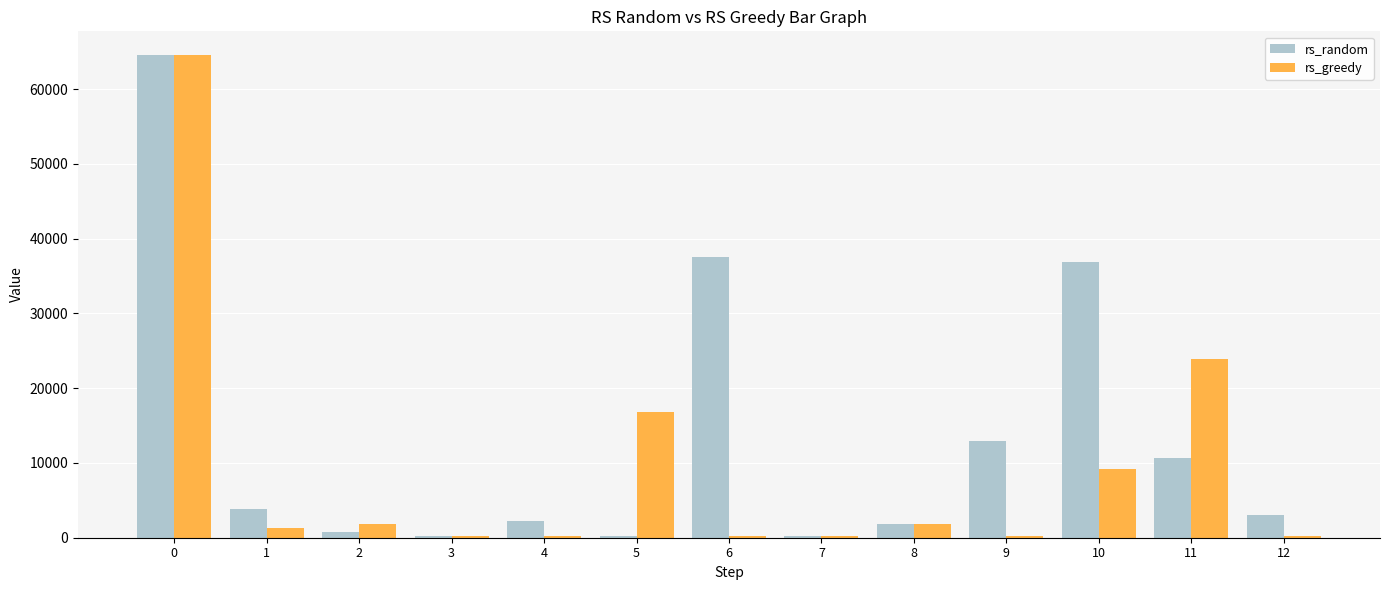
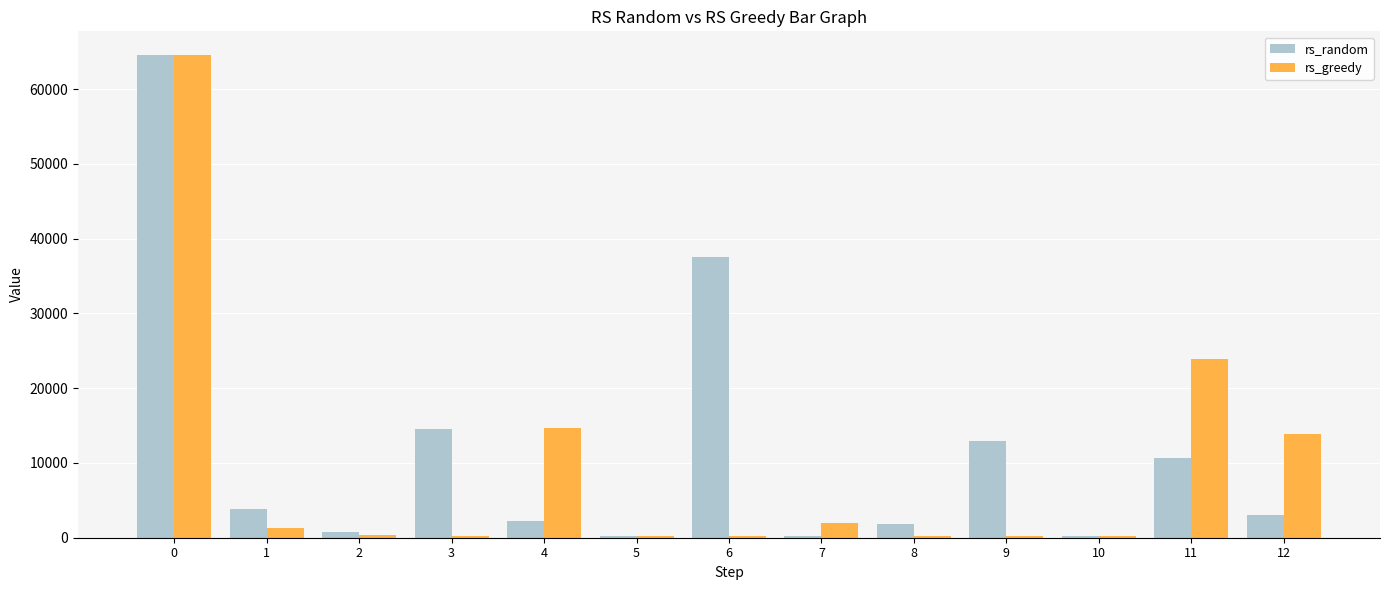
rs_greedy, 2: 2000 -> 0
rs_random, 3: 0 -> 15000
rs_greedy, 4: 0 -> 15000
rs_greedy, 5: 17000 -> 0
rs_greedy, 7: 0 -> 2000
rs_greedy, 8: 2000 -> 0
rs_random, 10: 37000 -> 0
rs_greedy, 10: 9000 -> 0
rs_greedy, 12: 0 -> 14000
